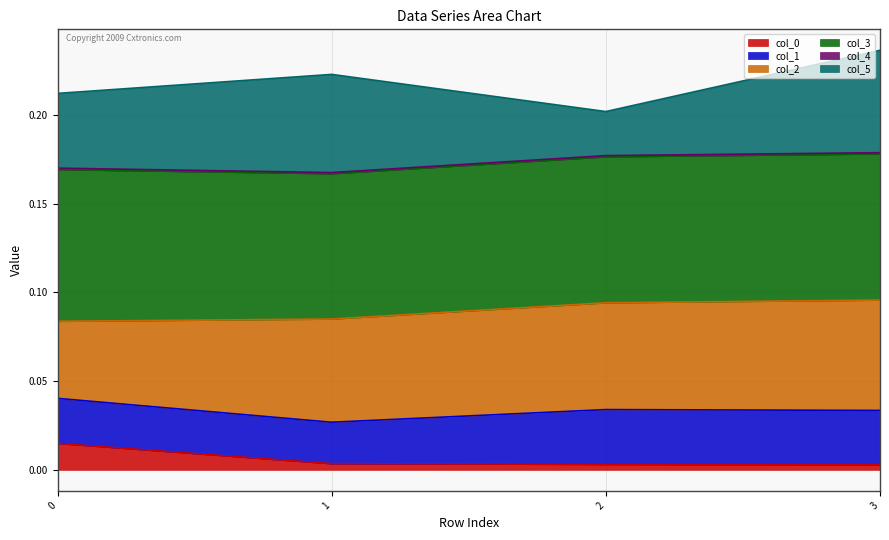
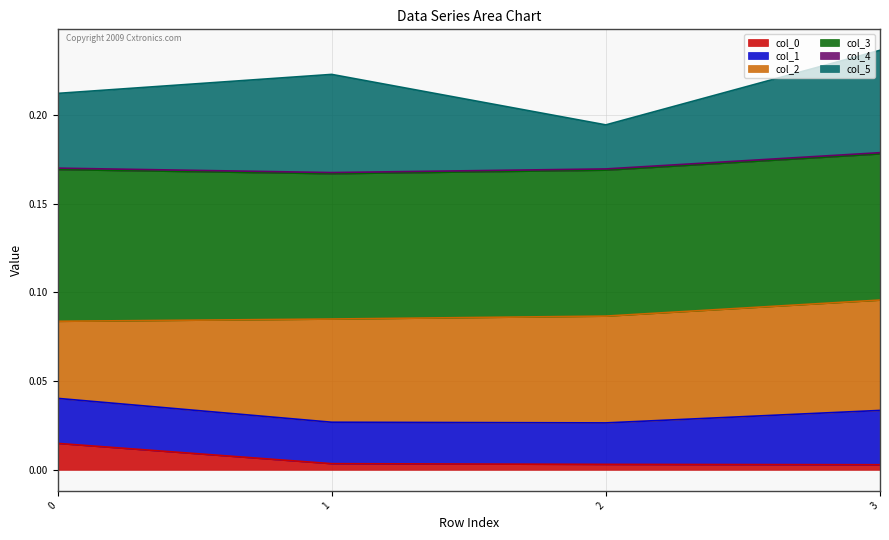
col_1, 2: 0.031 -> 0.023
